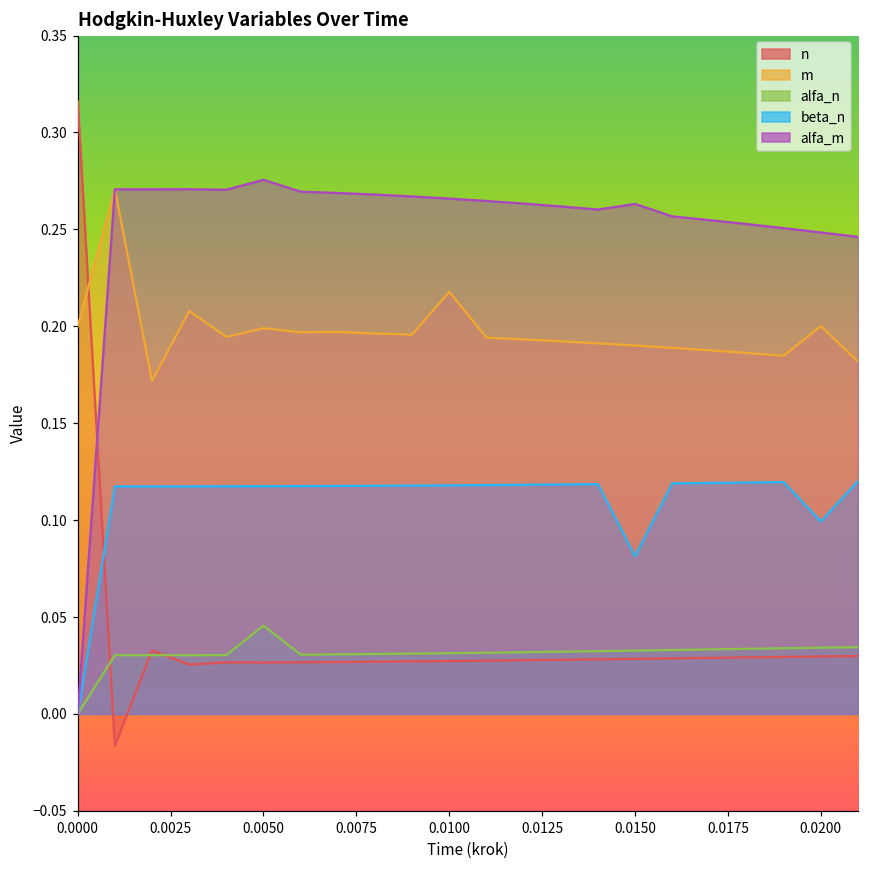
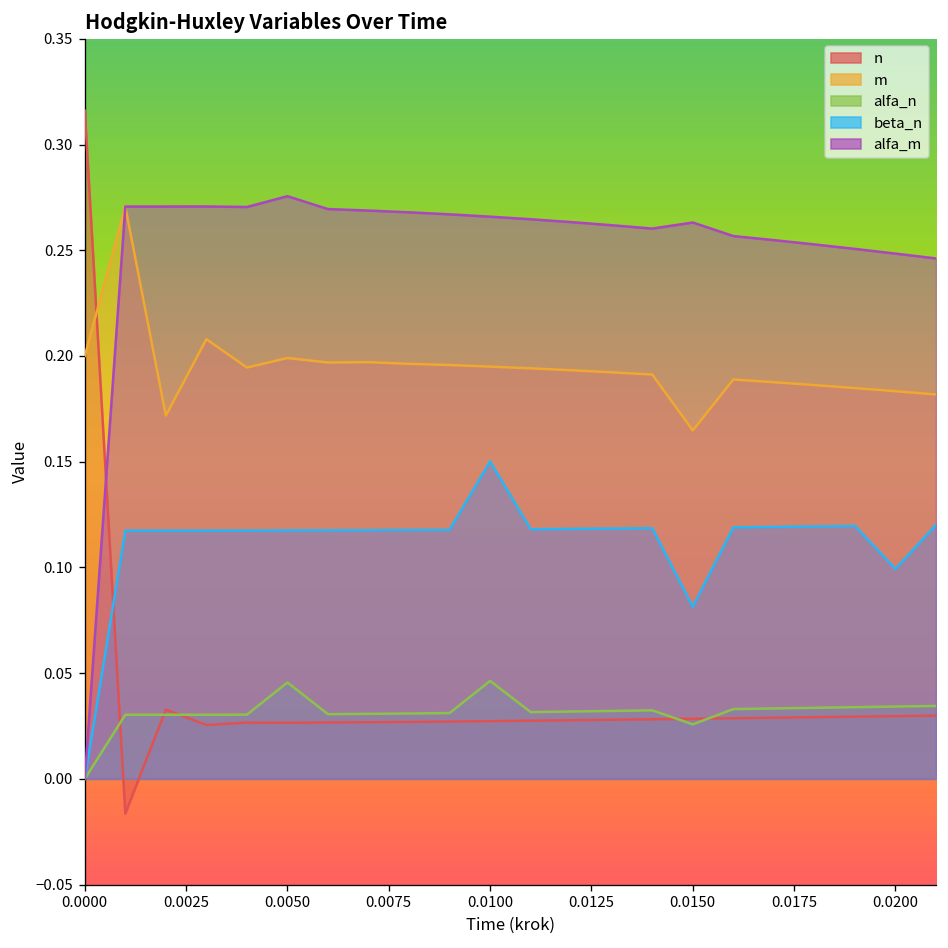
m, 0.0100: 0.218 -> 0.195
alfa_n, 0.0100: 0.031 -> 0.046
beta_n, 0.0100: 0.118 -> 0.150
m, 0.0150: 0.190 -> 0.165
alfa_n, 0.0150: 0.033 -> 0.026
m, 0.0200: 0.200 -> 0.183
